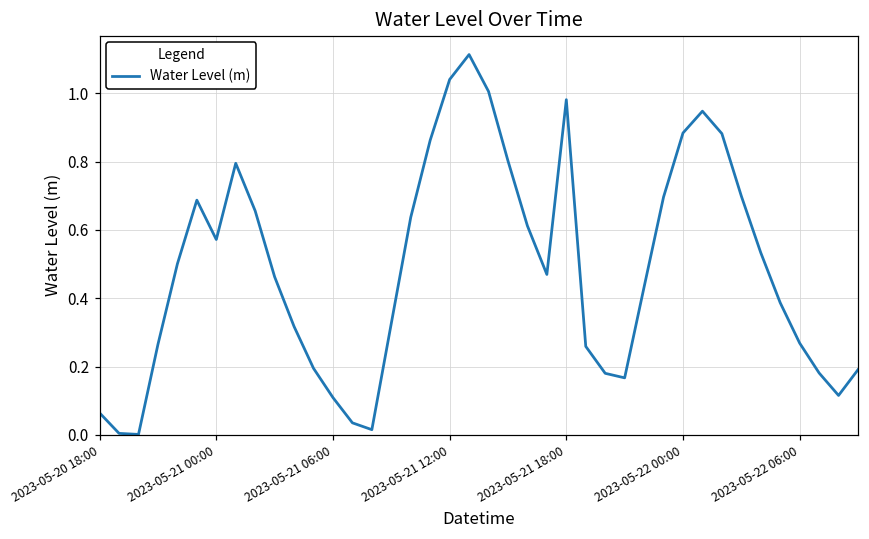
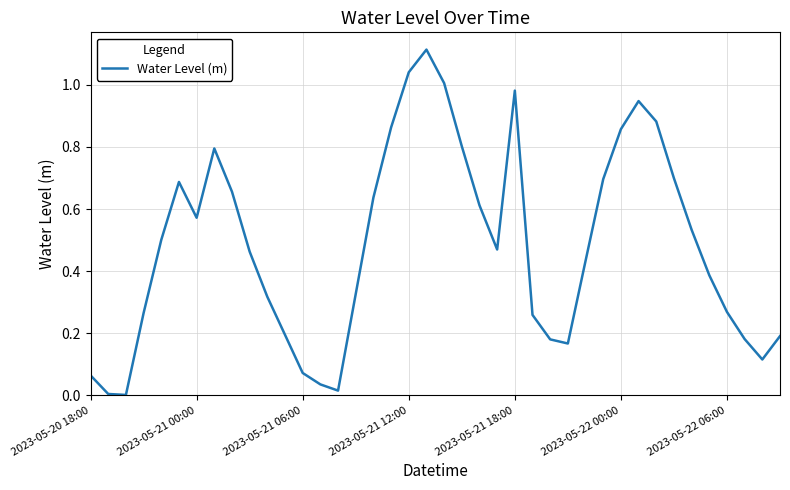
2023-05-21 06:00: 0.11 -> 0.07
2023-05-22 00:00: 0.88 -> 0.86
